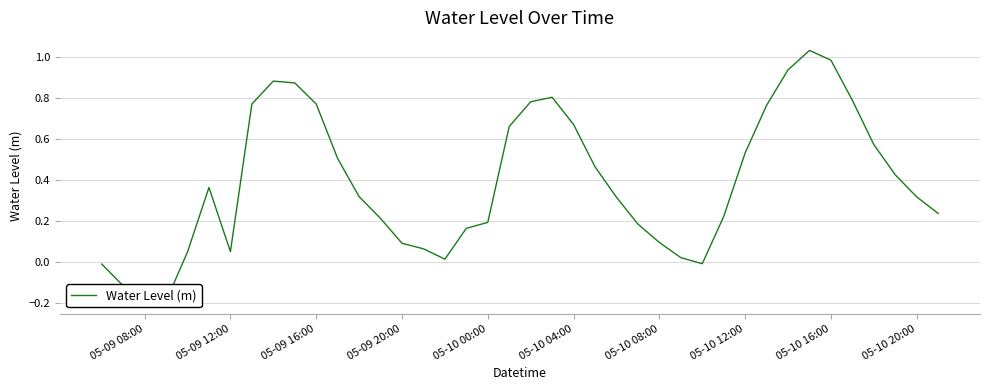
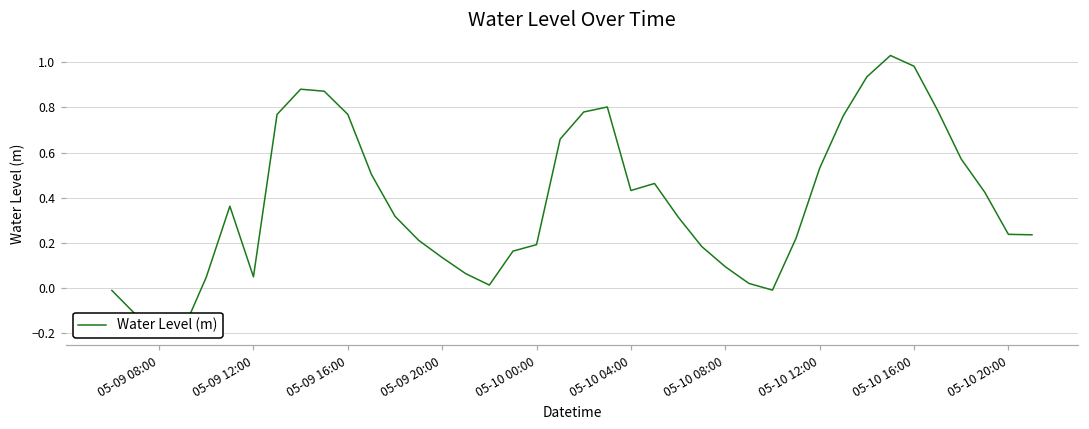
05-09 20:00: 0.09 -> 0.13
05-10 04:00: 0.67 -> 0.43
05-10 20:00: 0.32 -> 0.24
